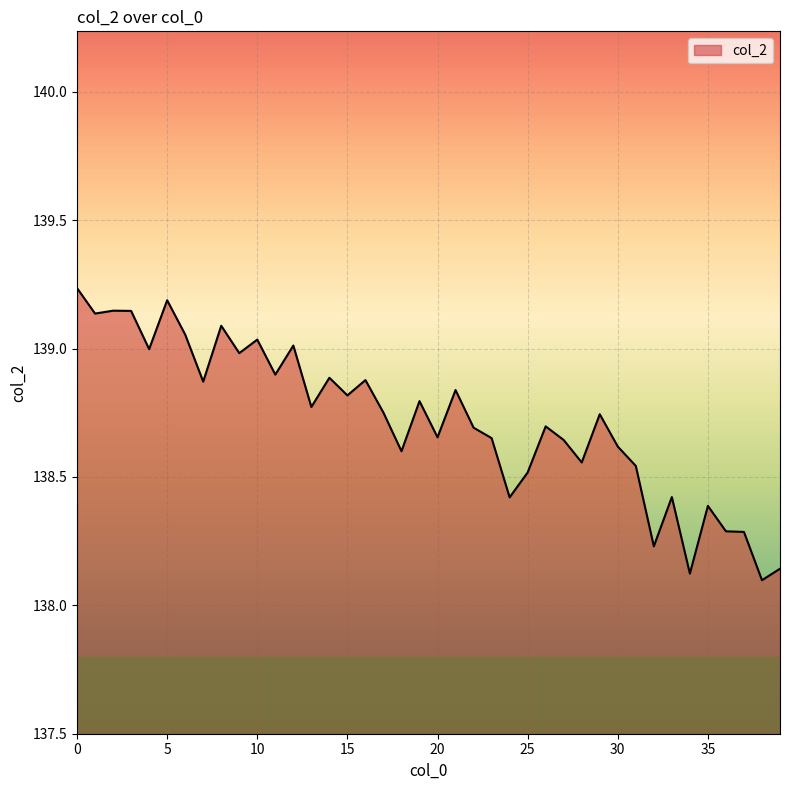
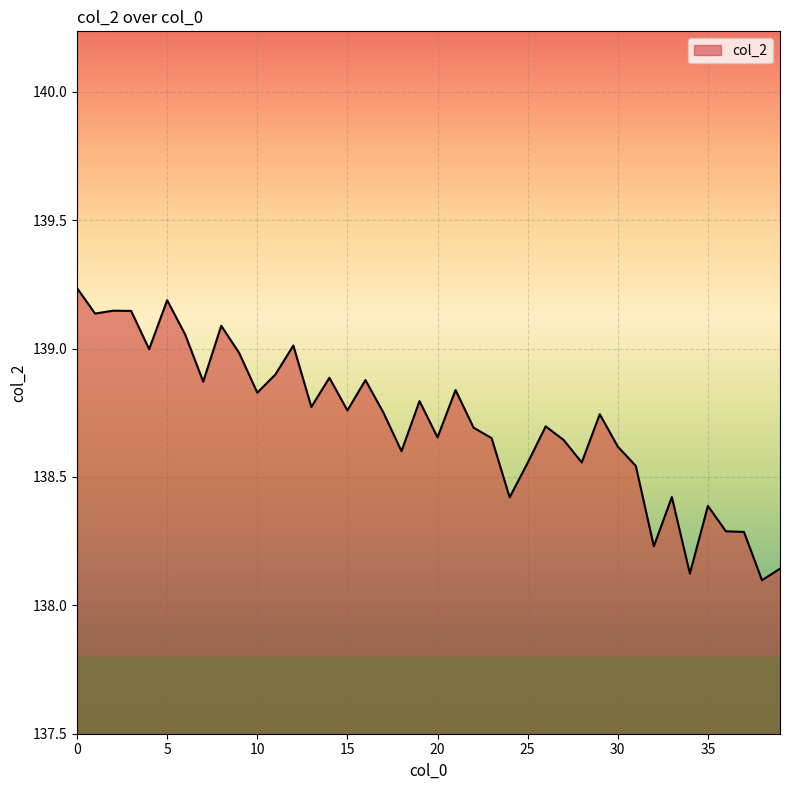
10: 139.03 -> 138.83
15: 138.82 -> 138.76
25: 138.52 -> 138.55
